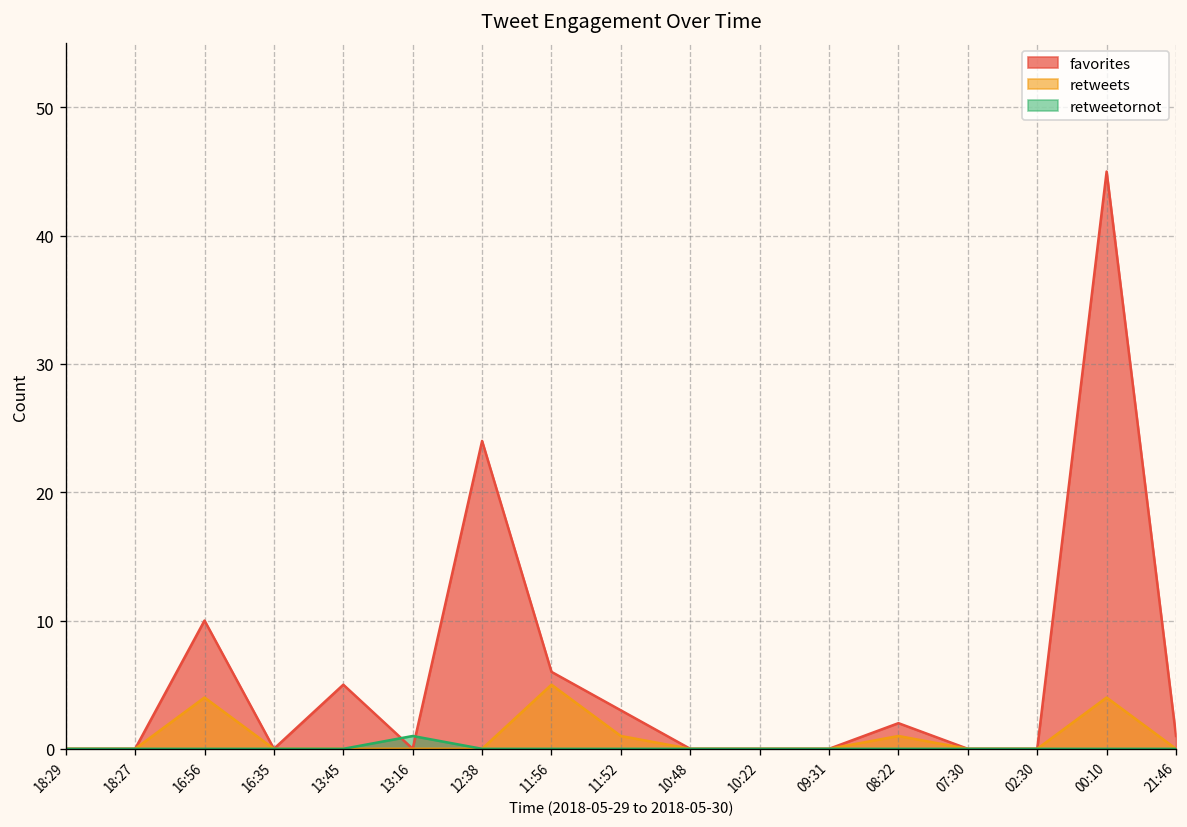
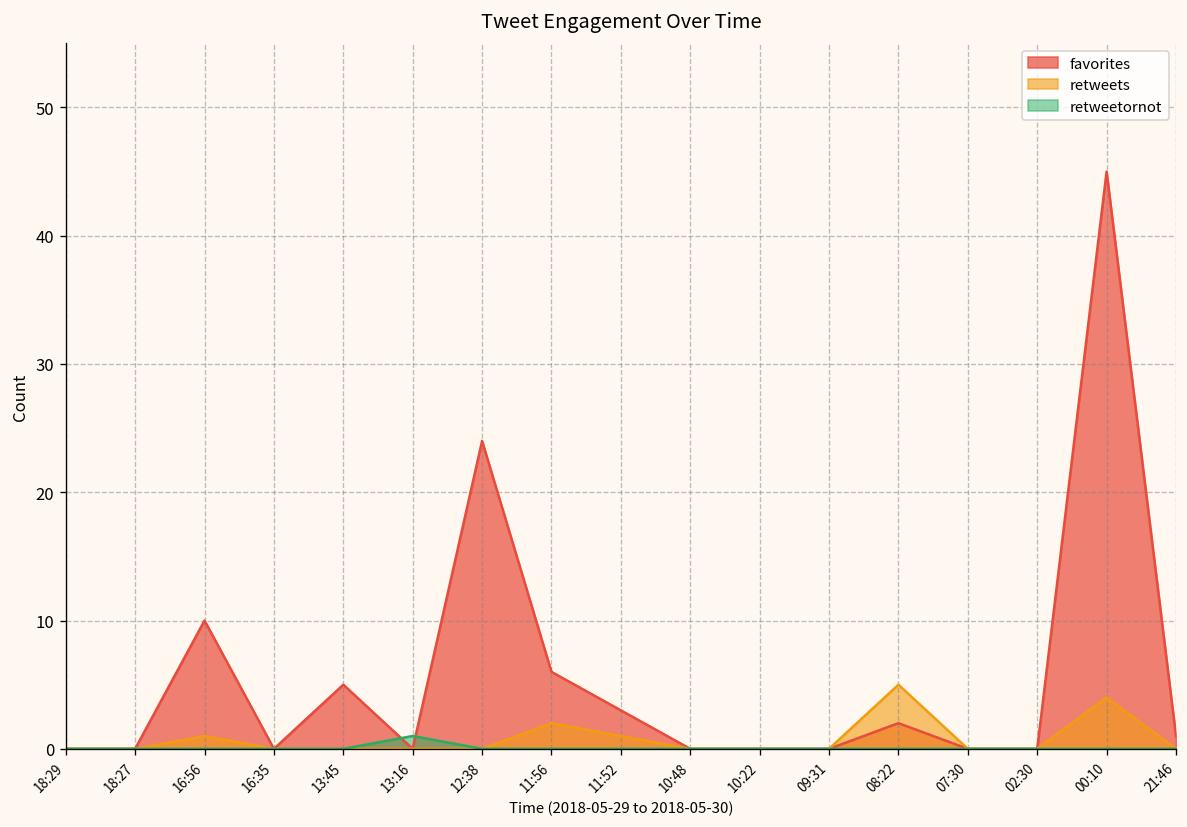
retweets, 16:56: 4 -> 1
retweets, 11:56: 5 -> 2
retweets, 08:22: 1 -> 5
